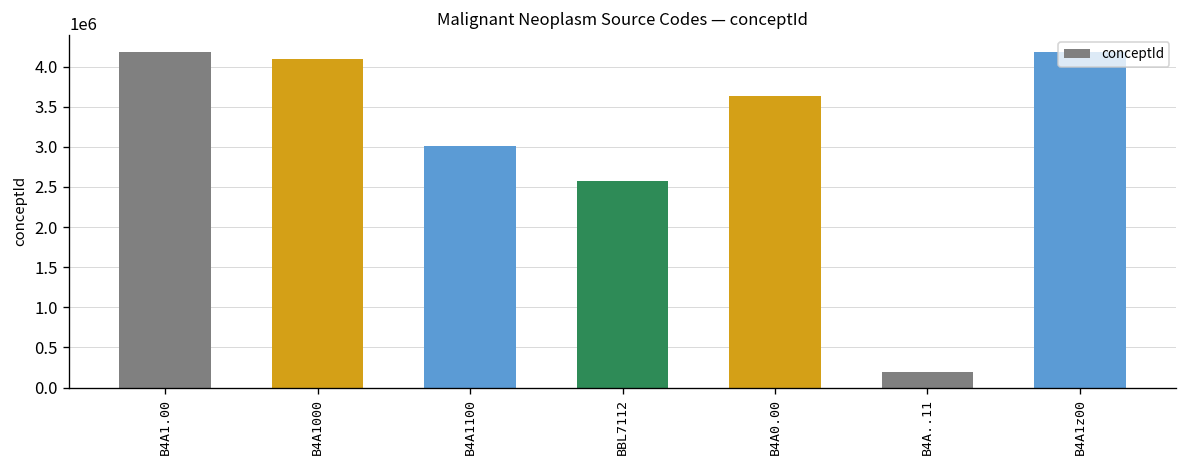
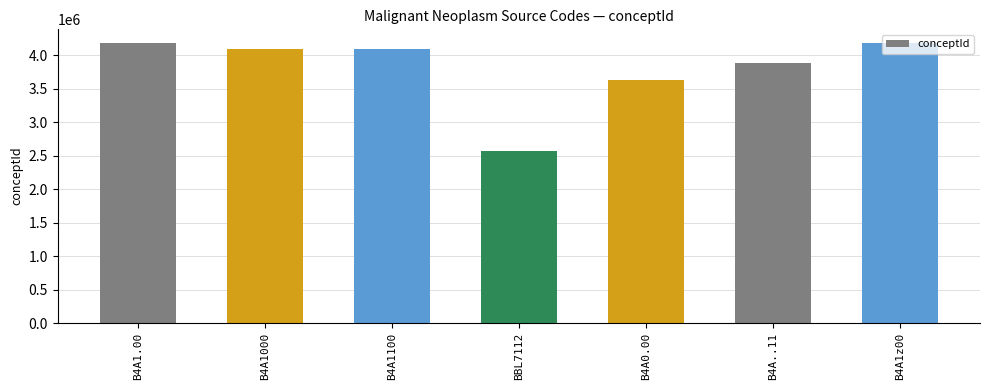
B4A1100: 3000000 -> 4100000
B4A..11: 200000 -> 3900000
